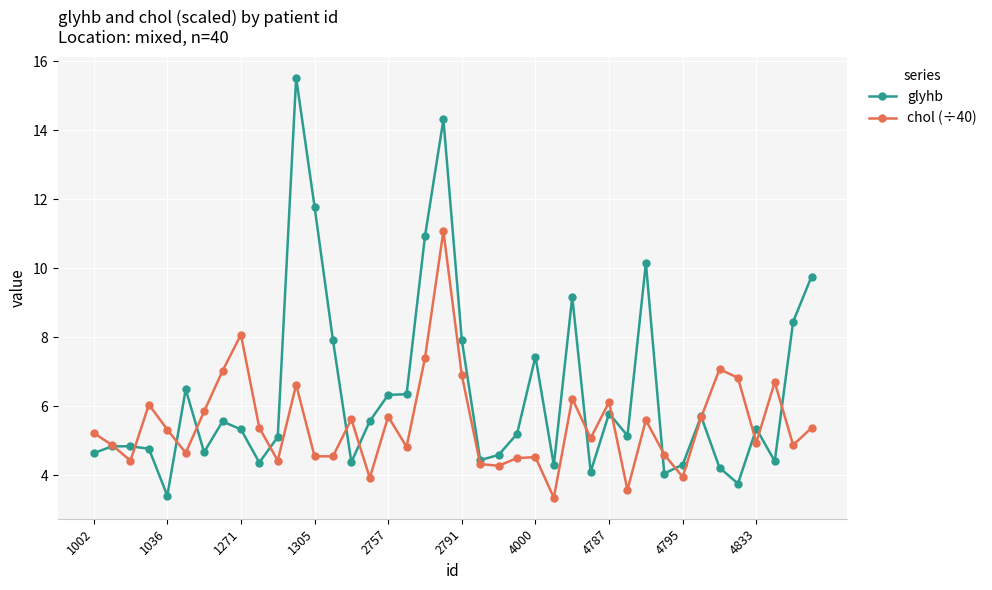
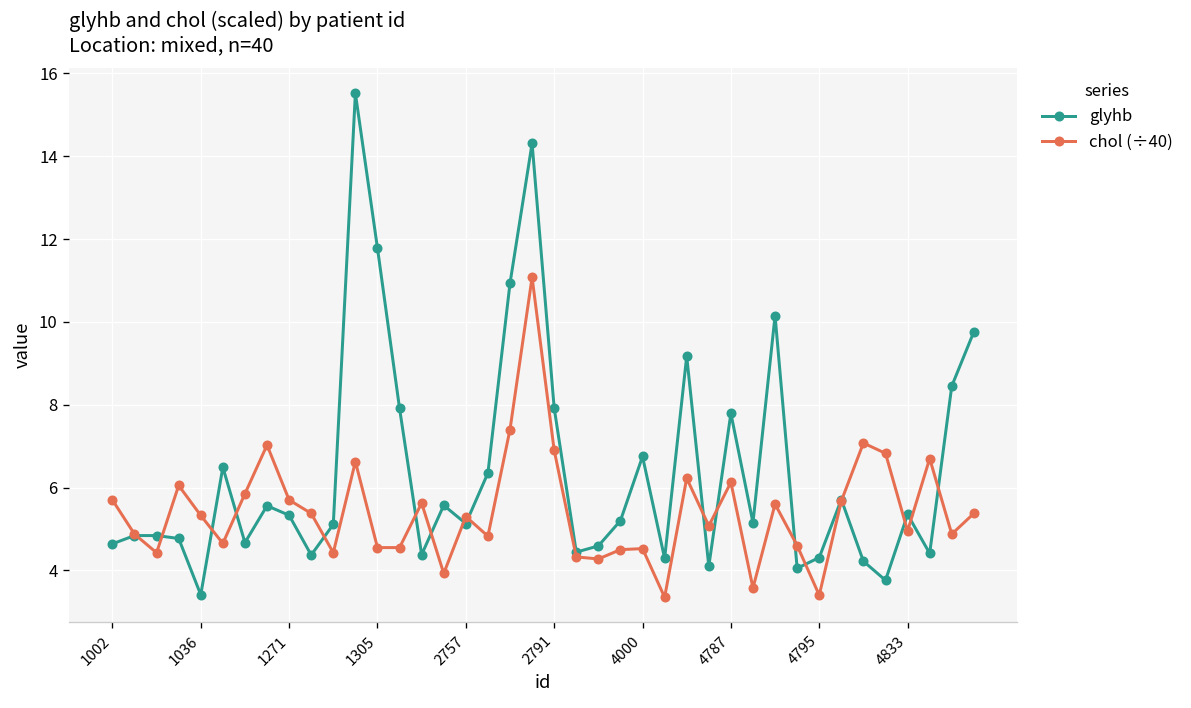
chol (÷40), 1002: 5.2 -> 5.7
chol (÷40), 1271: 8.1 -> 5.7
glyhb, 2757: 6.3 -> 5.1
chol (÷40), 2757: 5.7 -> 5.3
glyhb, 4000: 7.4 -> 6.8
glyhb, 4787: 5.8 -> 7.8
chol (÷40), 4795: 4.0 -> 3.4
